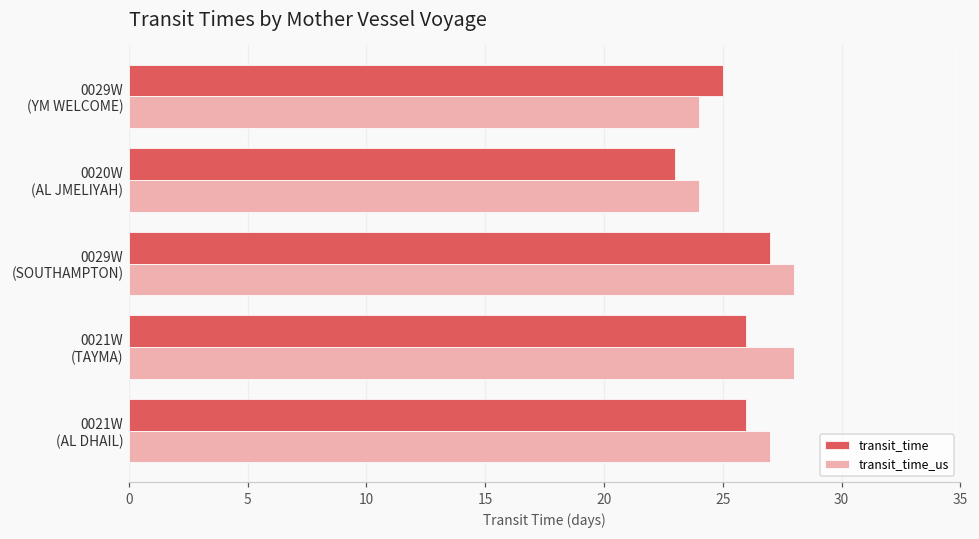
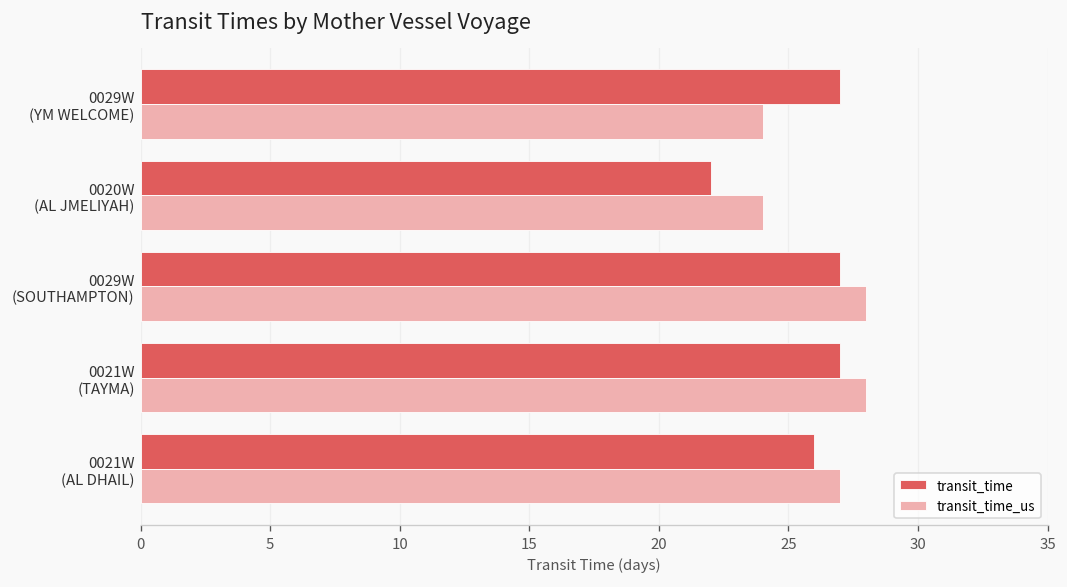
transit_time, 0029W (YM WELCOME): 25 -> 27
transit_time, 0020W (AL JMELIYAH): 23 -> 22
transit_time, 0021W (TAYMA): 26 -> 27
